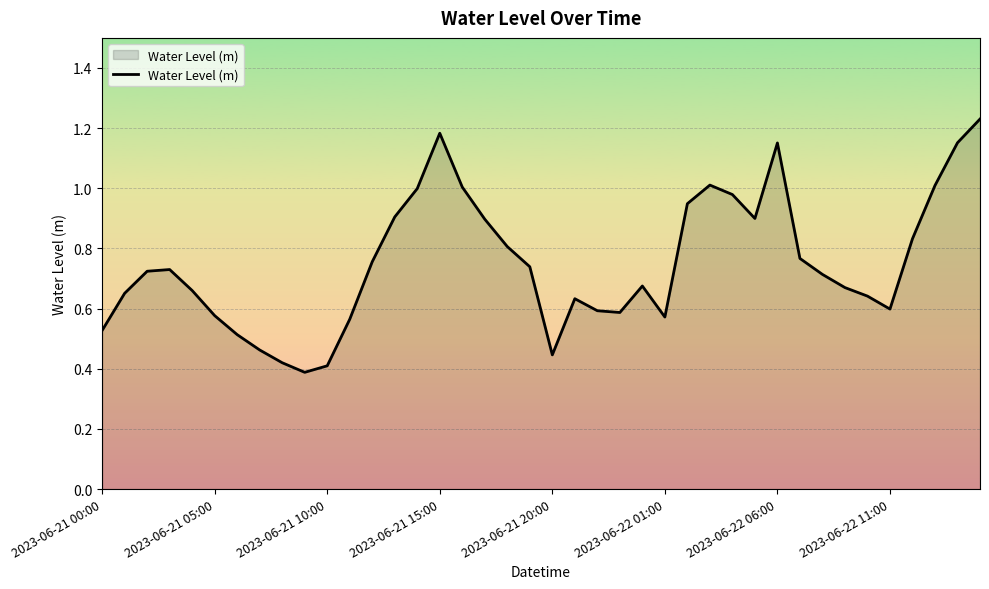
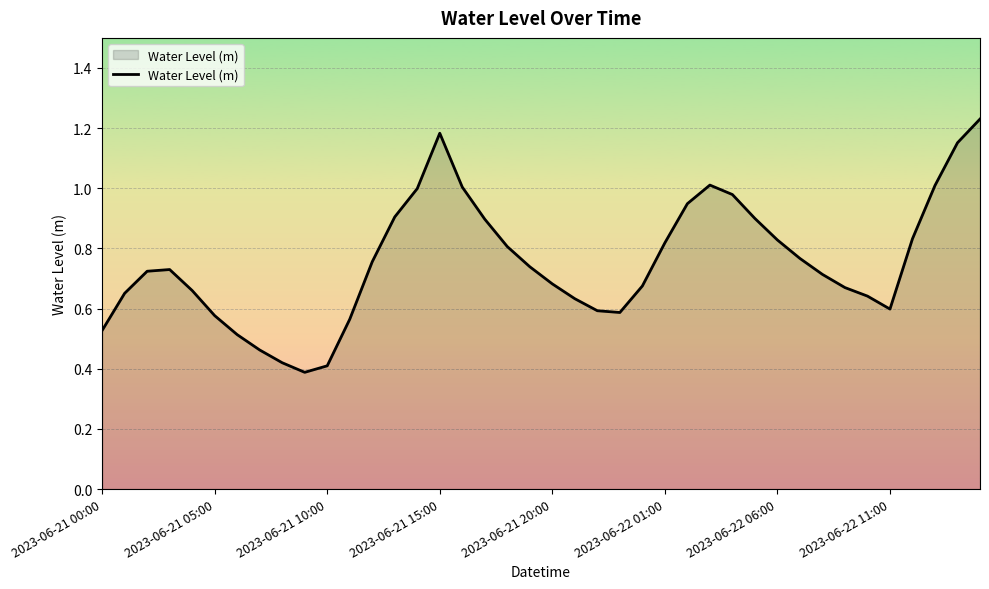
2023-06-21 20:00: 0.45 -> 0.68
2023-06-22 01:00: 0.57 -> 0.82
2023-06-22 06:00: 1.15 -> 0.83
